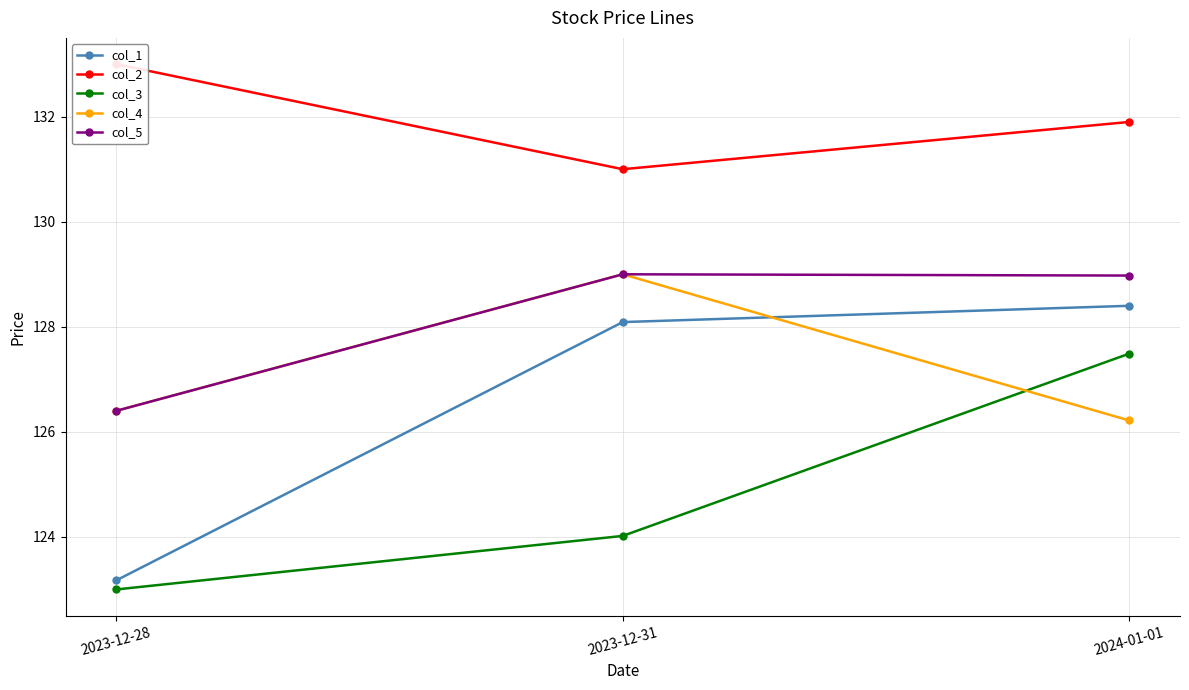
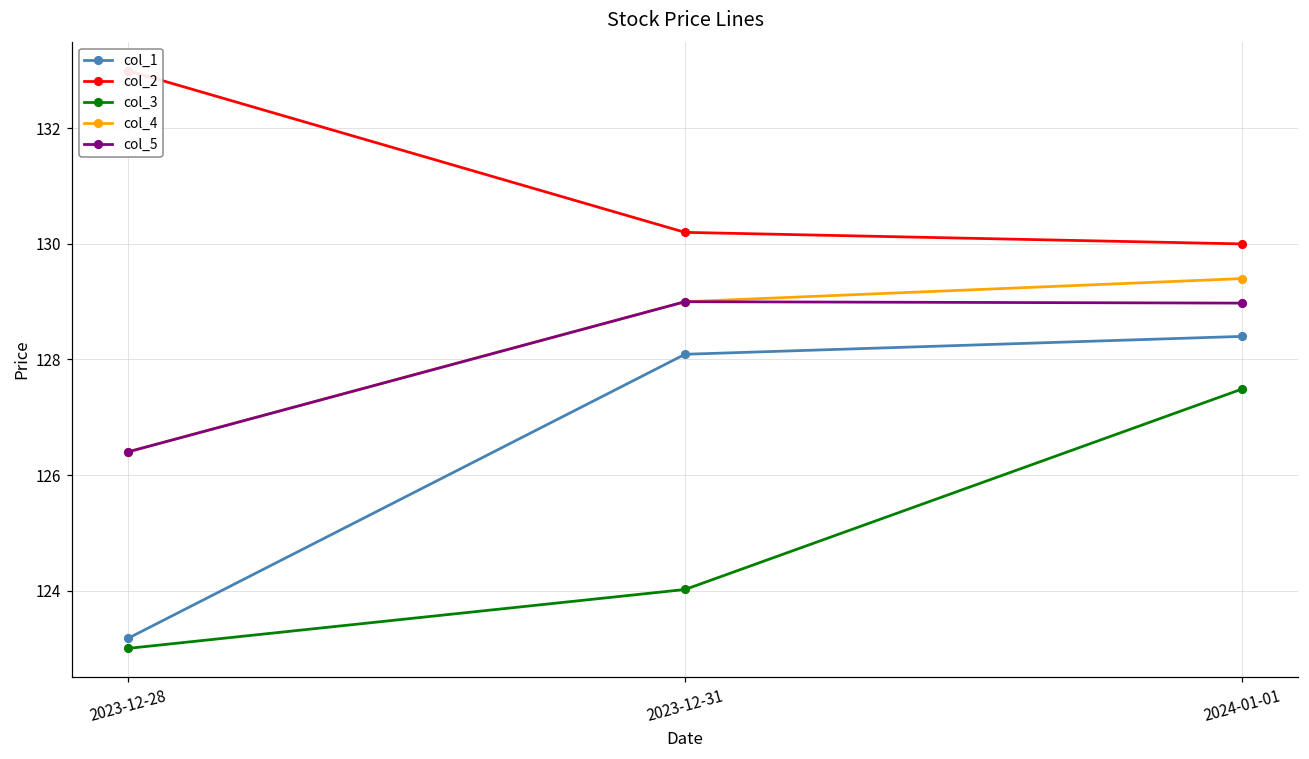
col_2, 2023-12-31: 131.0 -> 130.2
col_2, 2024-01-01: 131.9 -> 130.0
col_4, 2024-01-01: 126.2 -> 129.4
